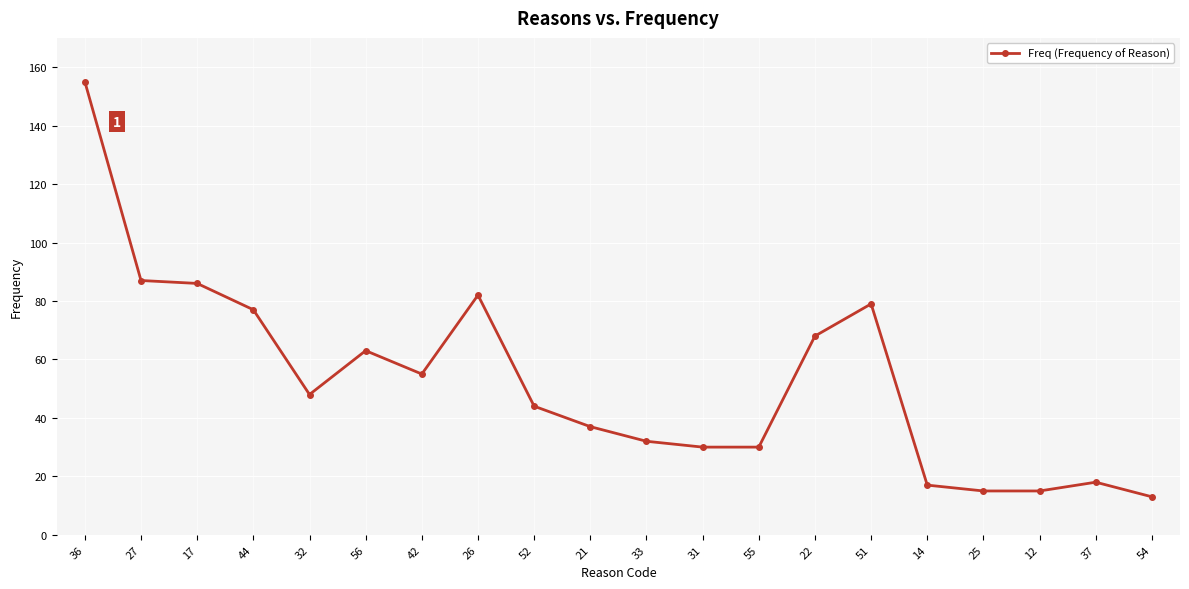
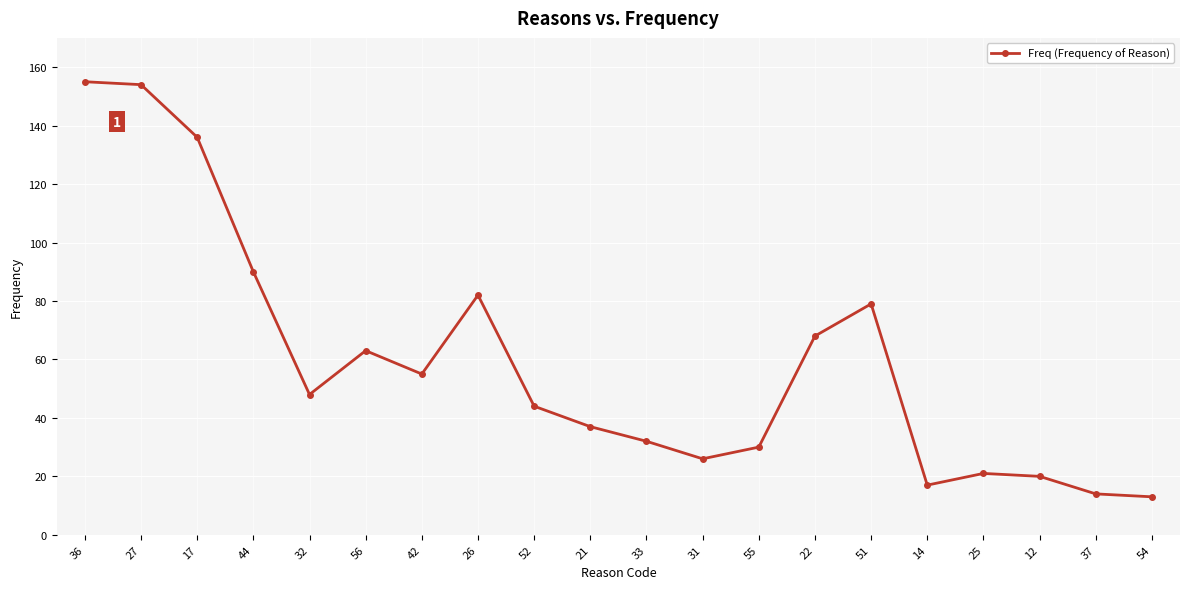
27: 87 -> 154
17: 86 -> 136
44: 77 -> 90
31: 30 -> 26
25: 15 -> 21
12: 15 -> 20
37: 18 -> 14
